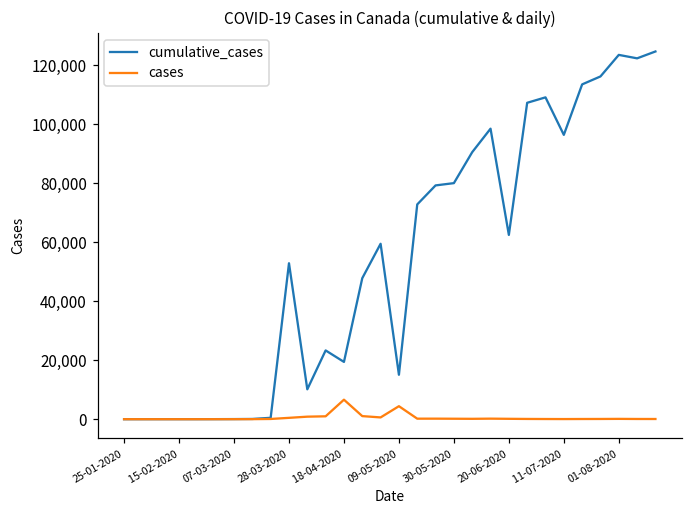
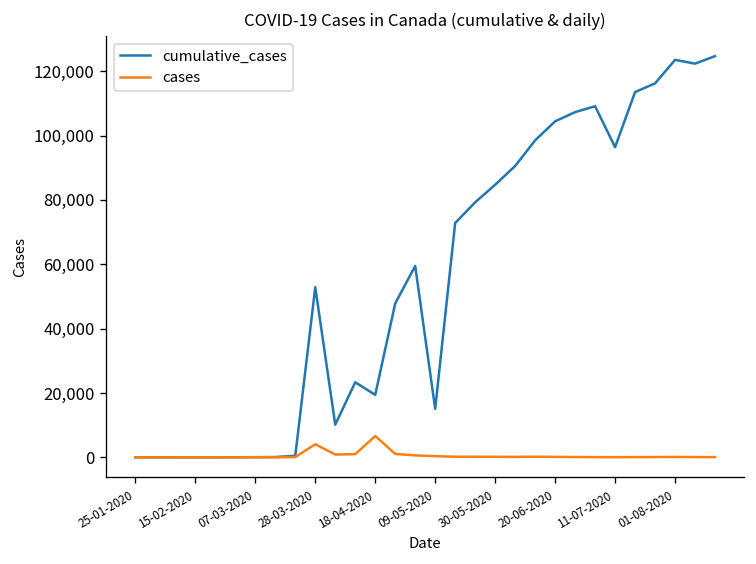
cases, 28-03-2020: 0 -> 4,000
cases, 09-05-2020: 4,000 -> 0
cumulative_cases, 30-05-2020: 80,000 -> 85,000
cumulative_cases, 20-06-2020: 62,000 -> 104,000
